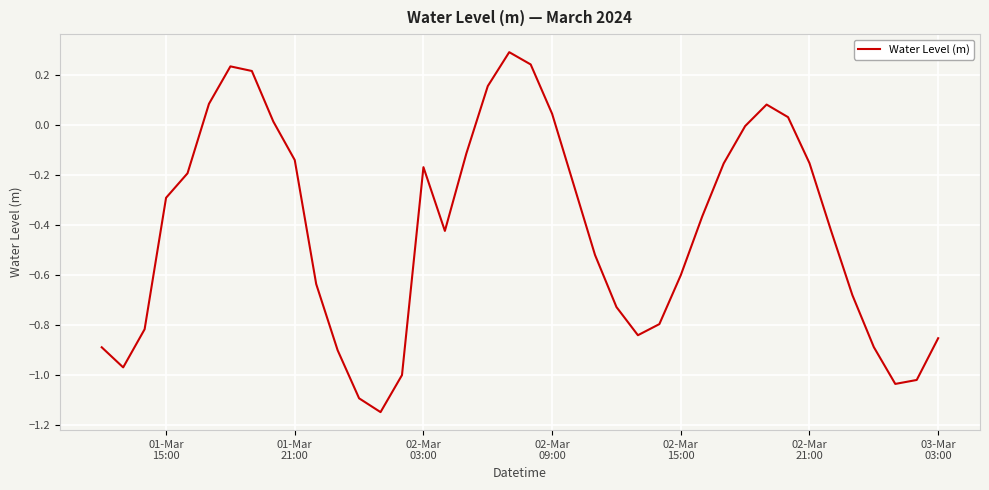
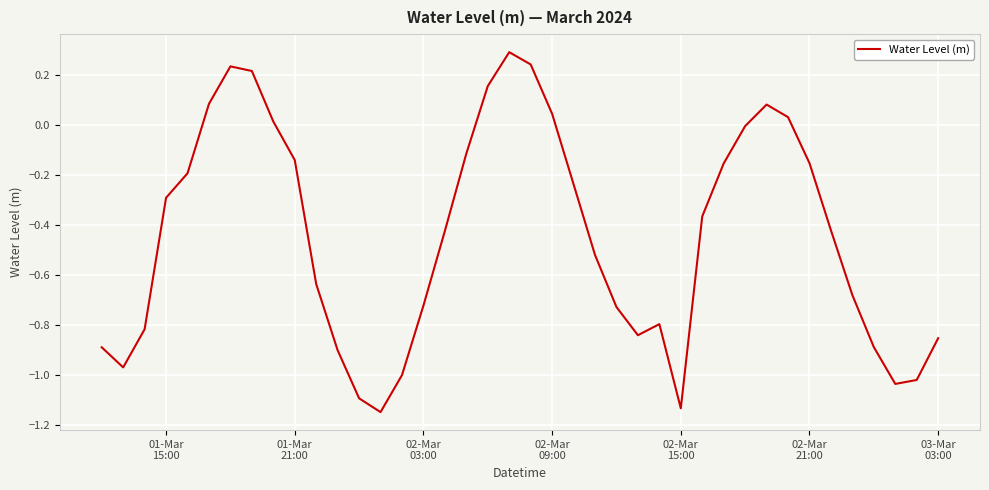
02-Mar 03:00: -0.17 -> -0.72
02-Mar 15:00: -0.60 -> -1.13
